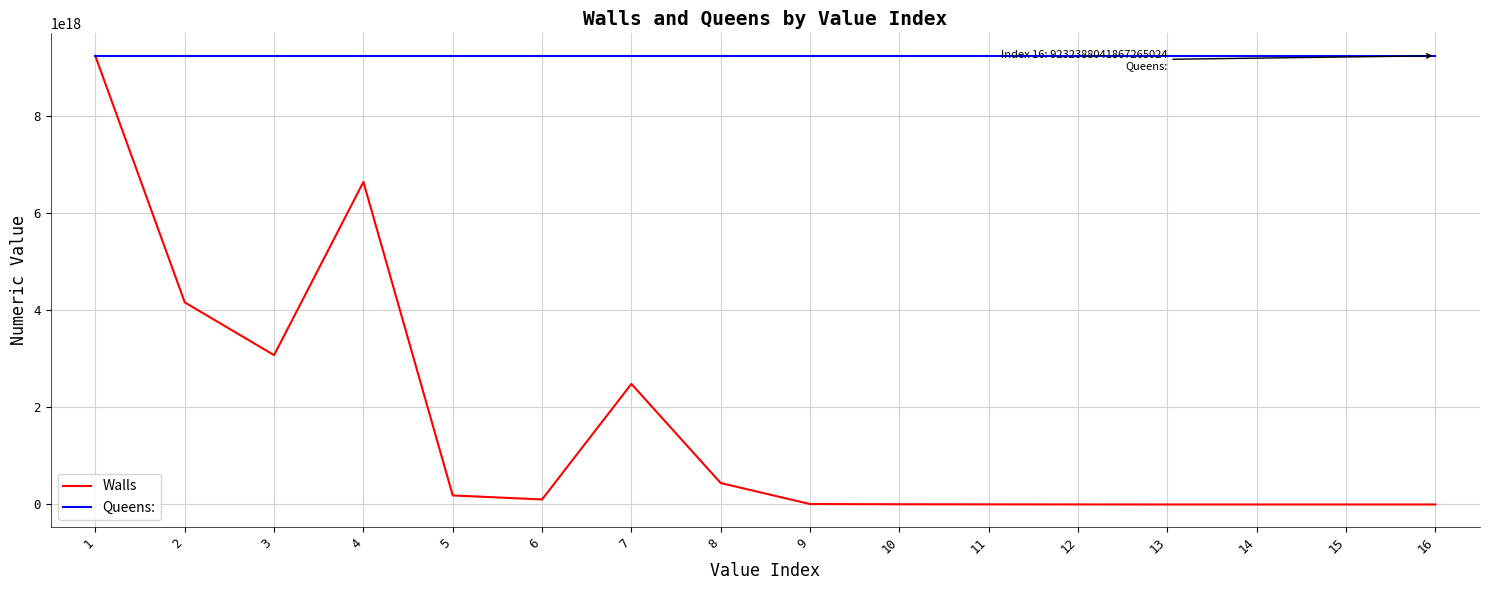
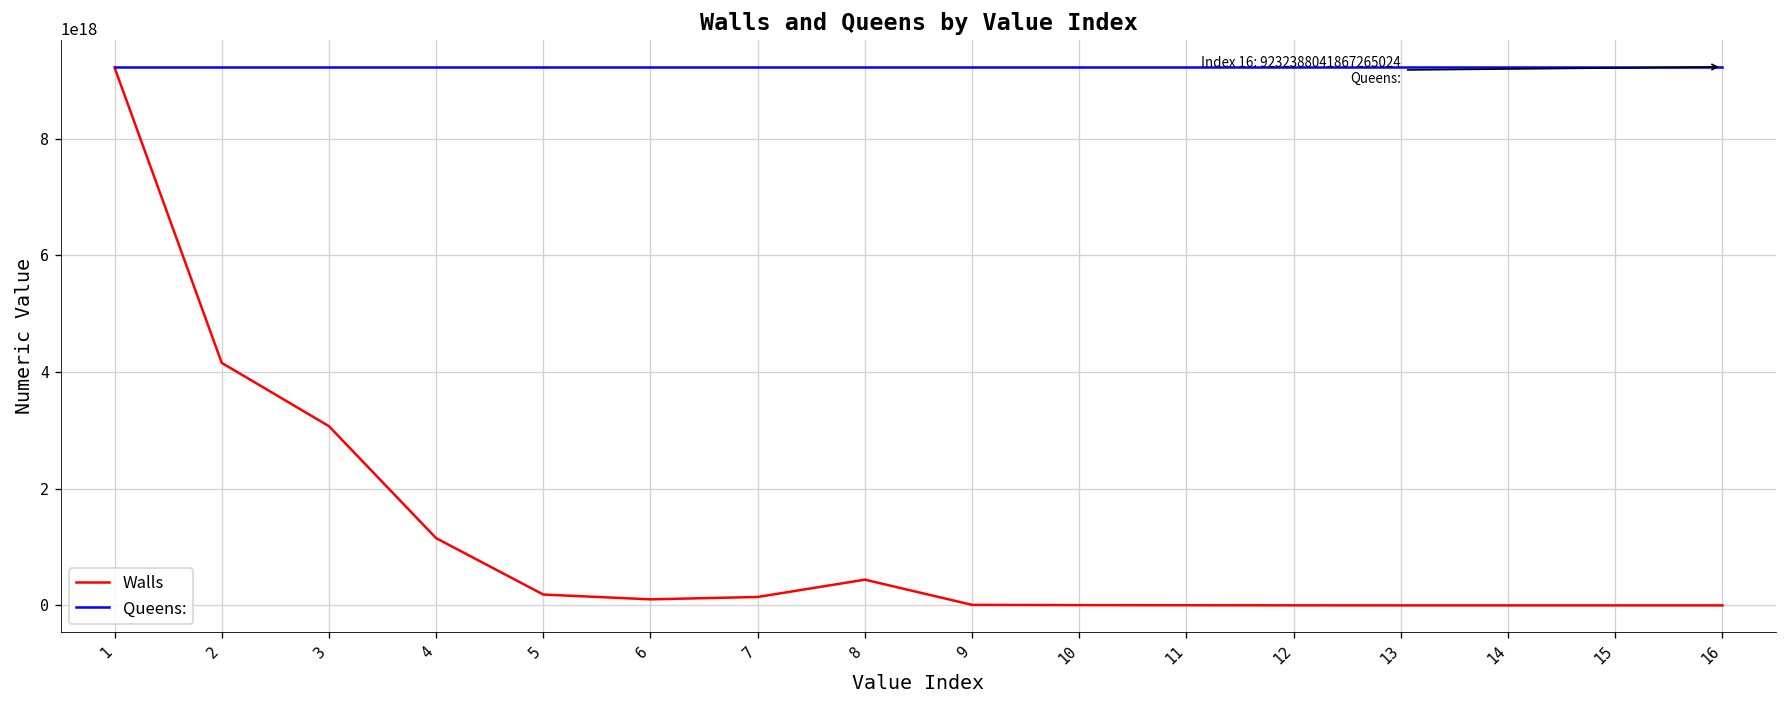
Walls, 4: 6600000000000000000 -> 1200000000000000000
Walls, 7: 2500000000000000000 -> 100000000000000000
